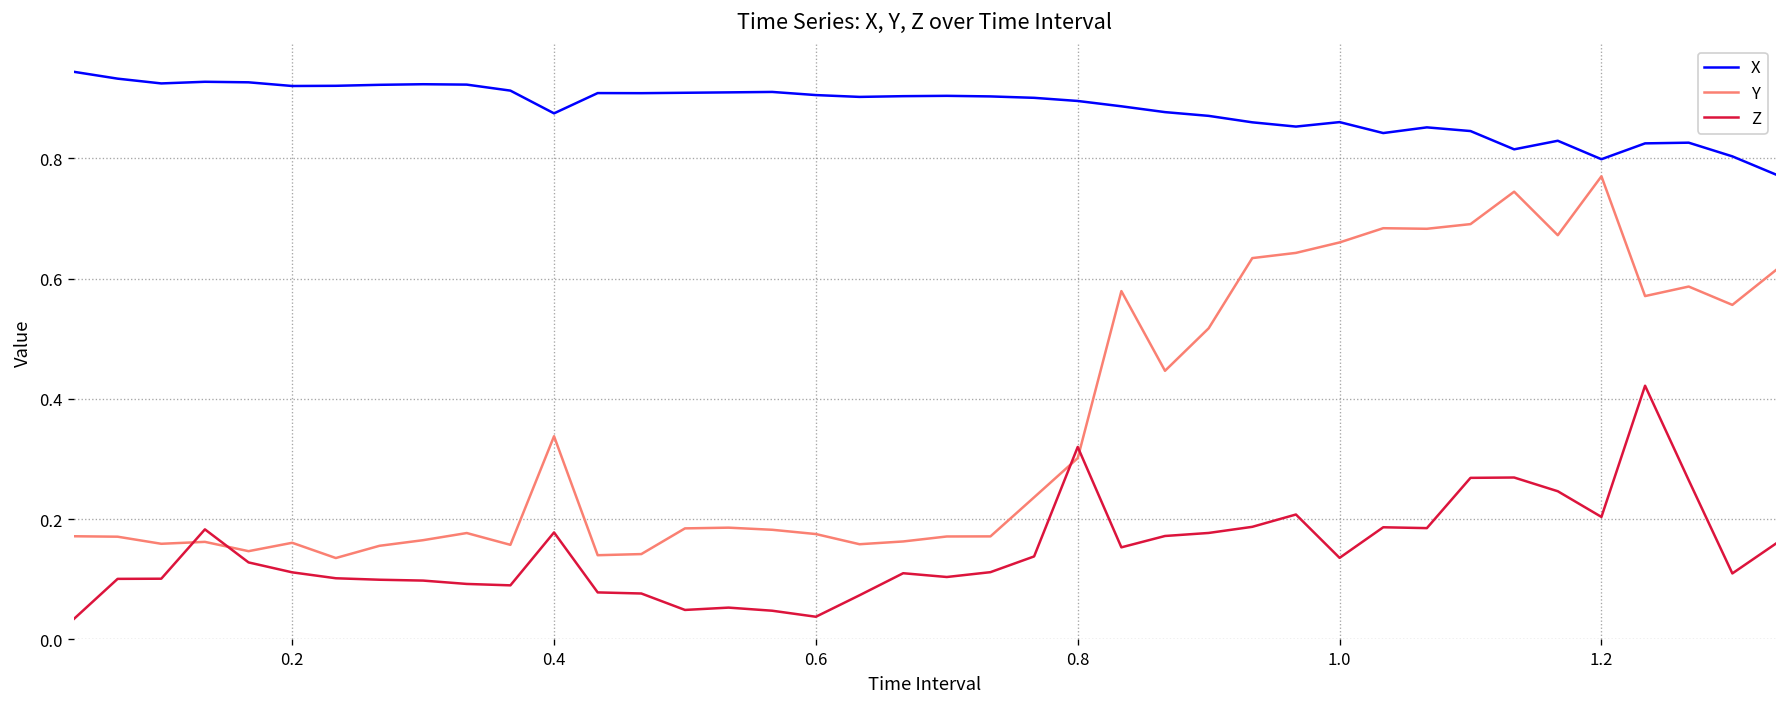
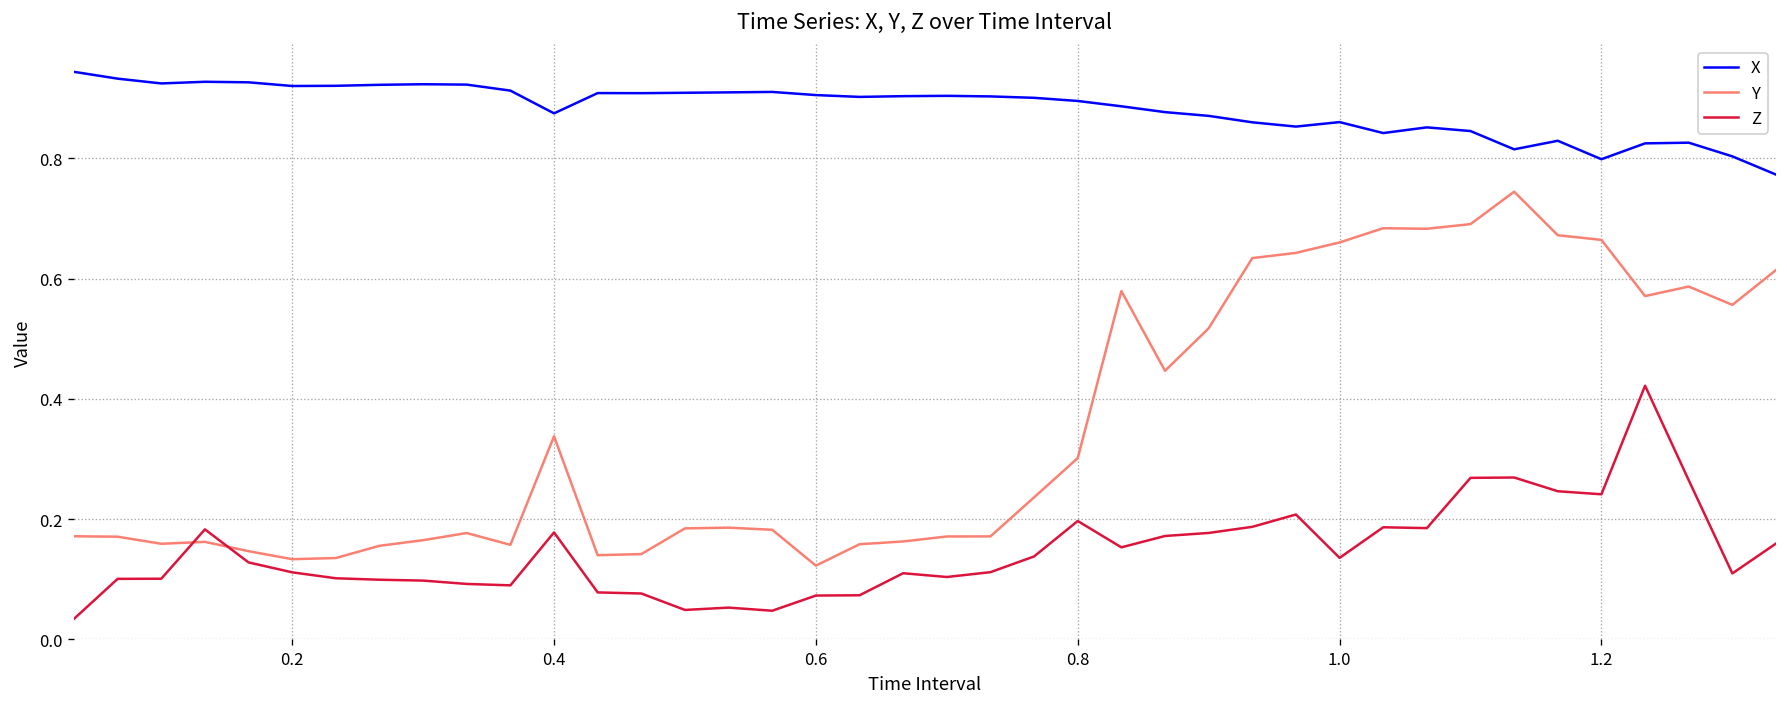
Y, 0.2: 0.16 -> 0.13
Y, 0.6: 0.18 -> 0.12
Z, 0.6: 0.04 -> 0.07
Z, 0.8: 0.32 -> 0.20
Y, 1.2: 0.77 -> 0.66
Z, 1.2: 0.20 -> 0.24
